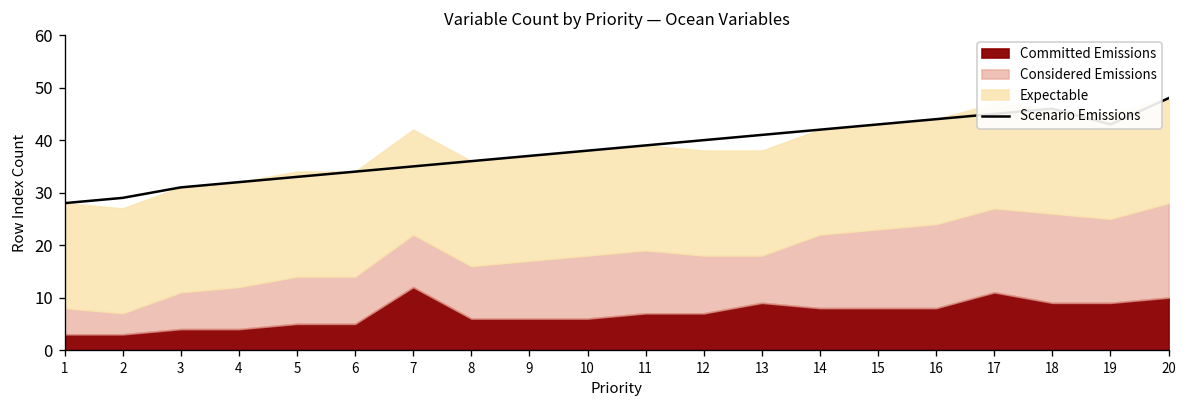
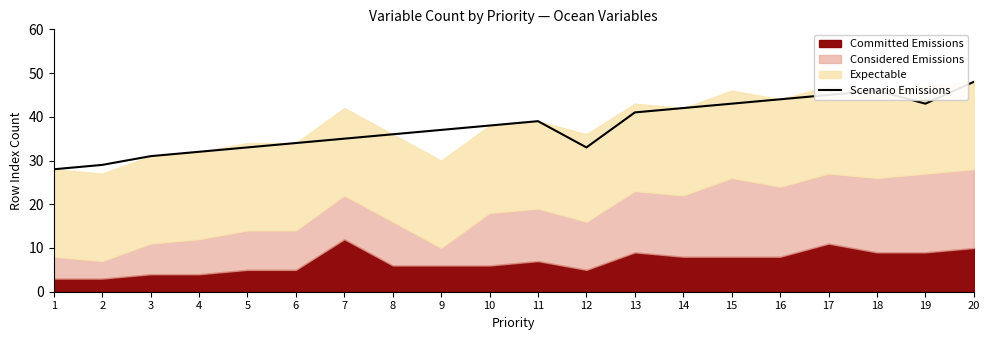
Considered Emissions, 9: 11 -> 4
Scenario Emissions, 12: 40 -> 33
Committed Emissions, 12: 7 -> 5
Considered Emissions, 13: 9 -> 14
Considered Emissions, 15: 15 -> 18
Considered Emissions, 19: 16 -> 18
